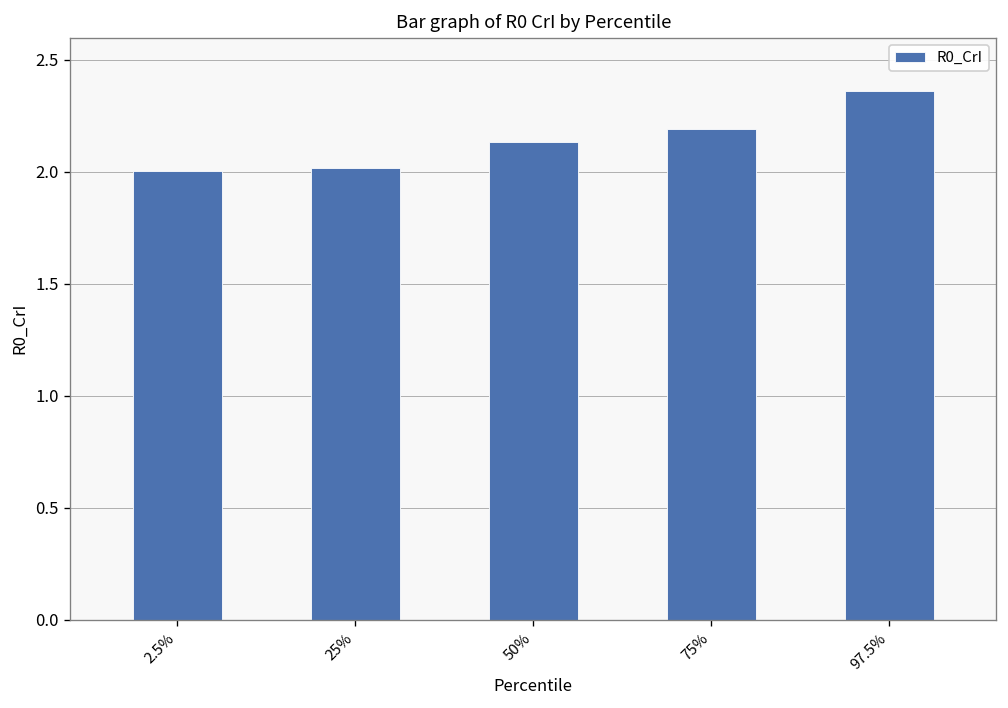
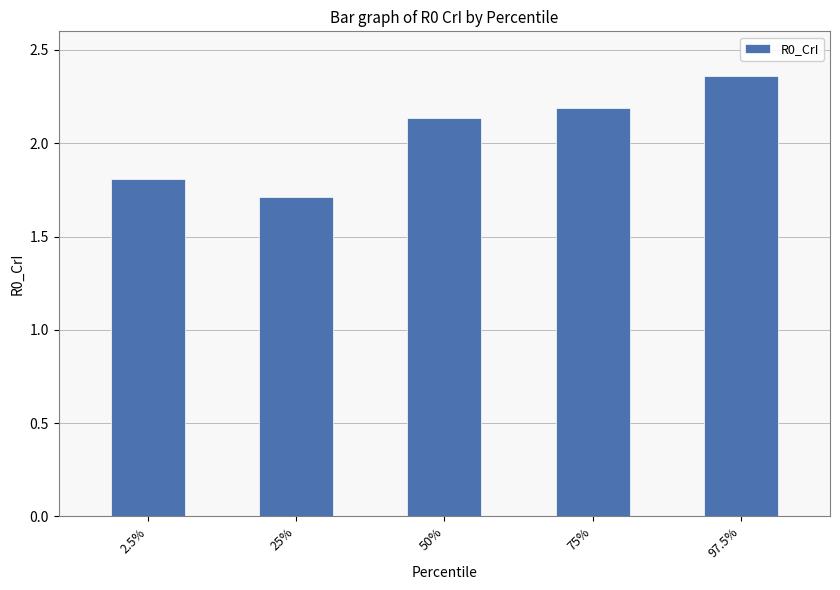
2.5%: 2.00 -> 1.81
25%: 2.02 -> 1.71
